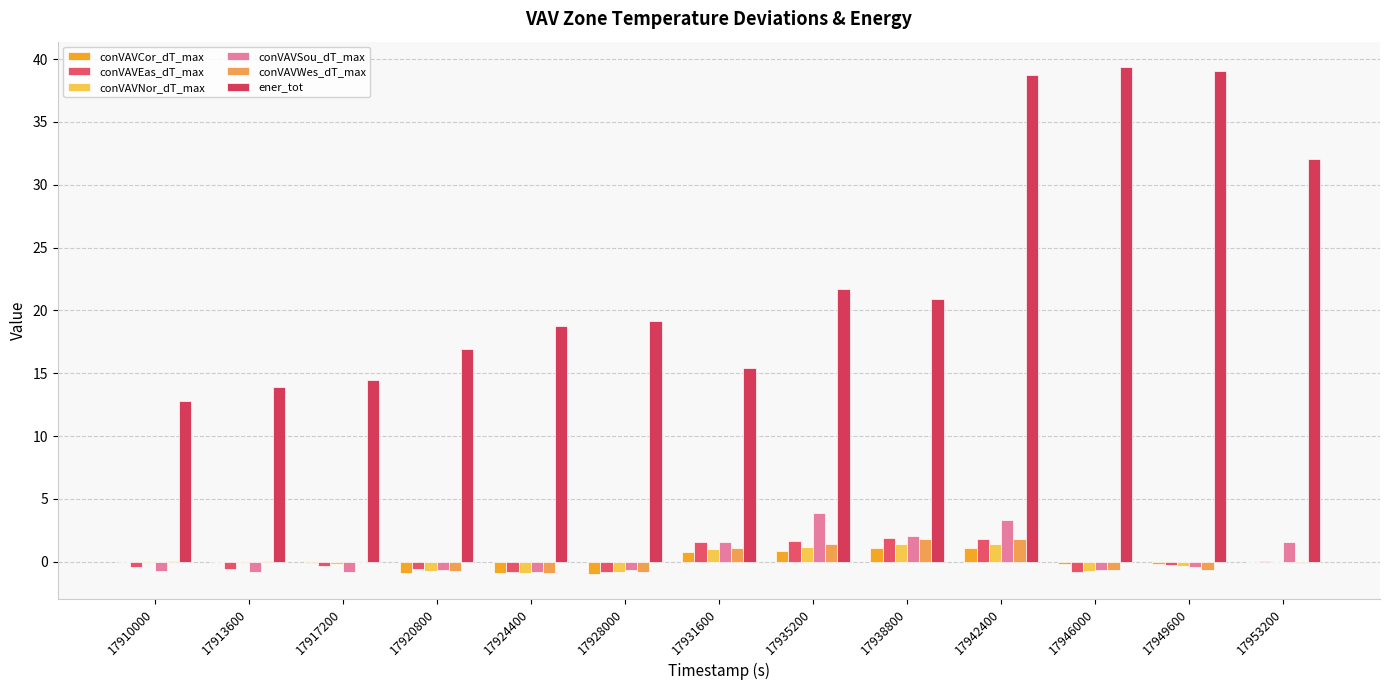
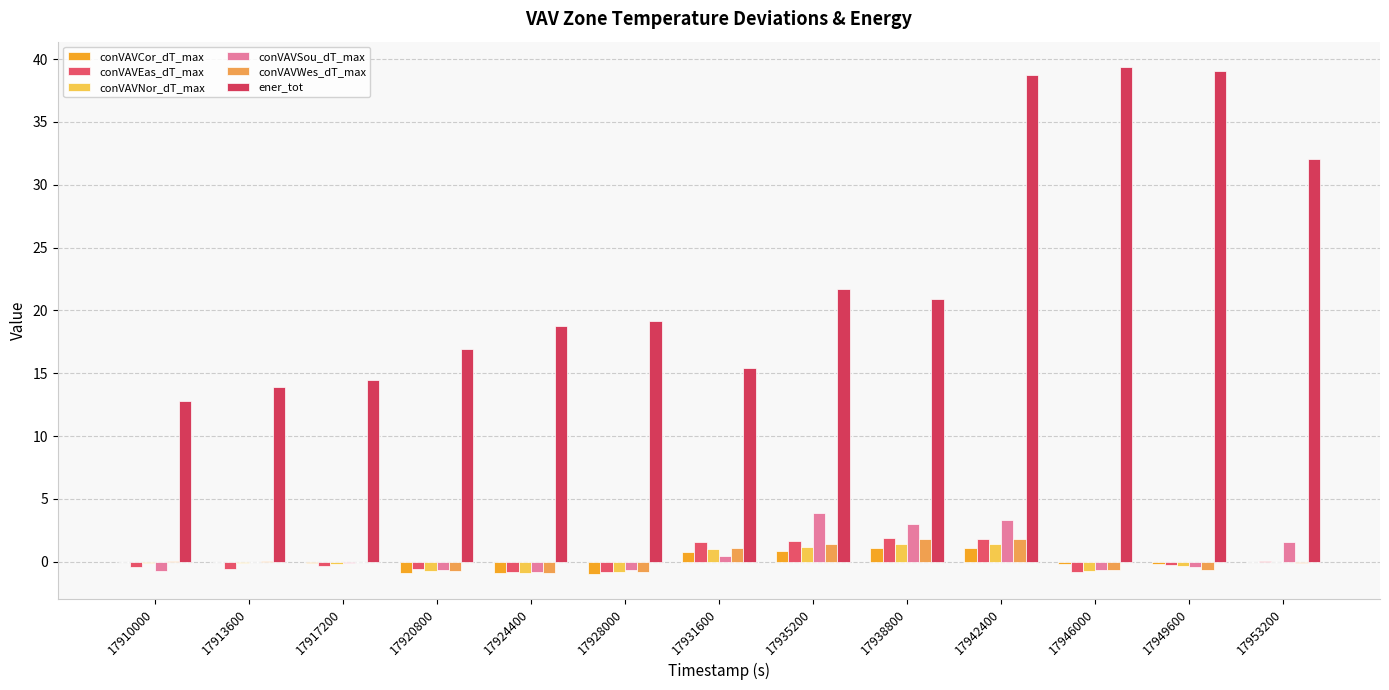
conVAVSou_dT_max, 17913600: -0.8 -> 0.0
conVAVSou_dT_max, 17917200: -0.8 -> -0.1
conVAVSou_dT_max, 17931600: 1.6 -> 0.4
conVAVSou_dT_max, 17938800: 2.0 -> 3.0
